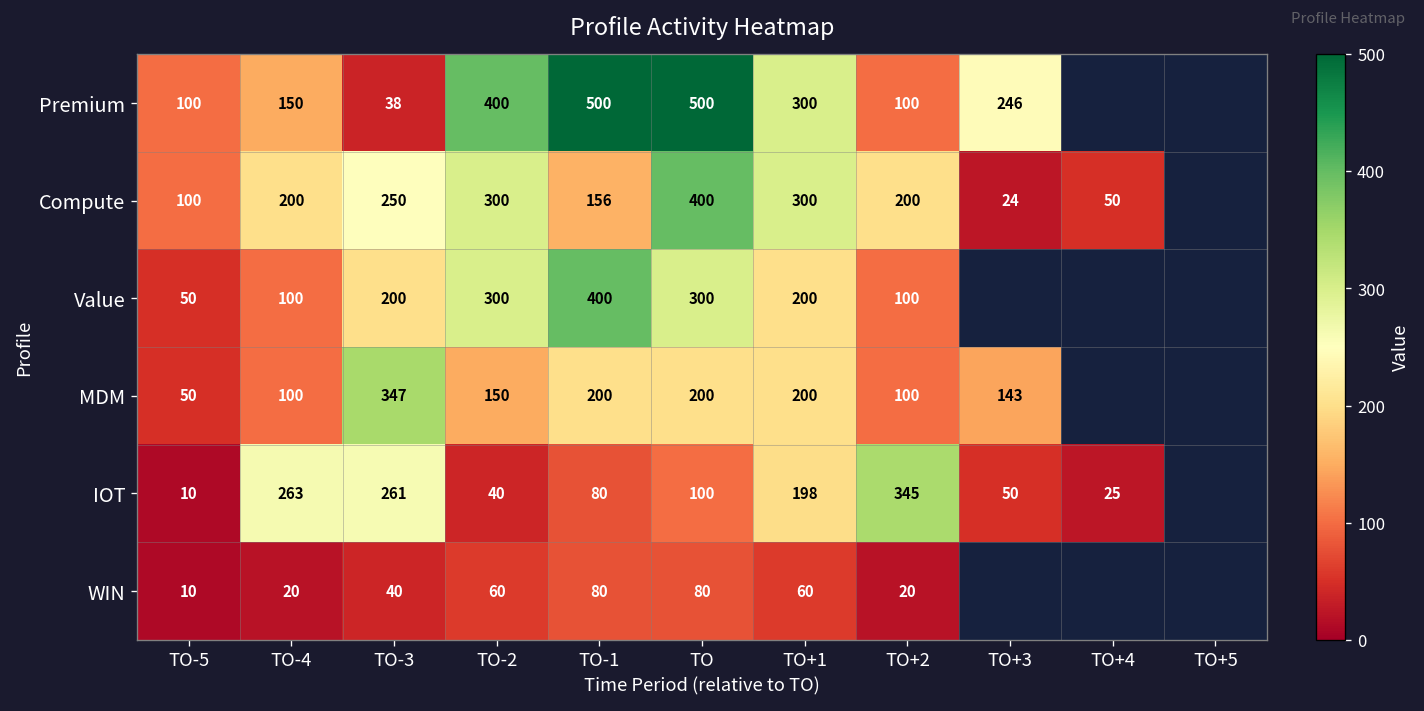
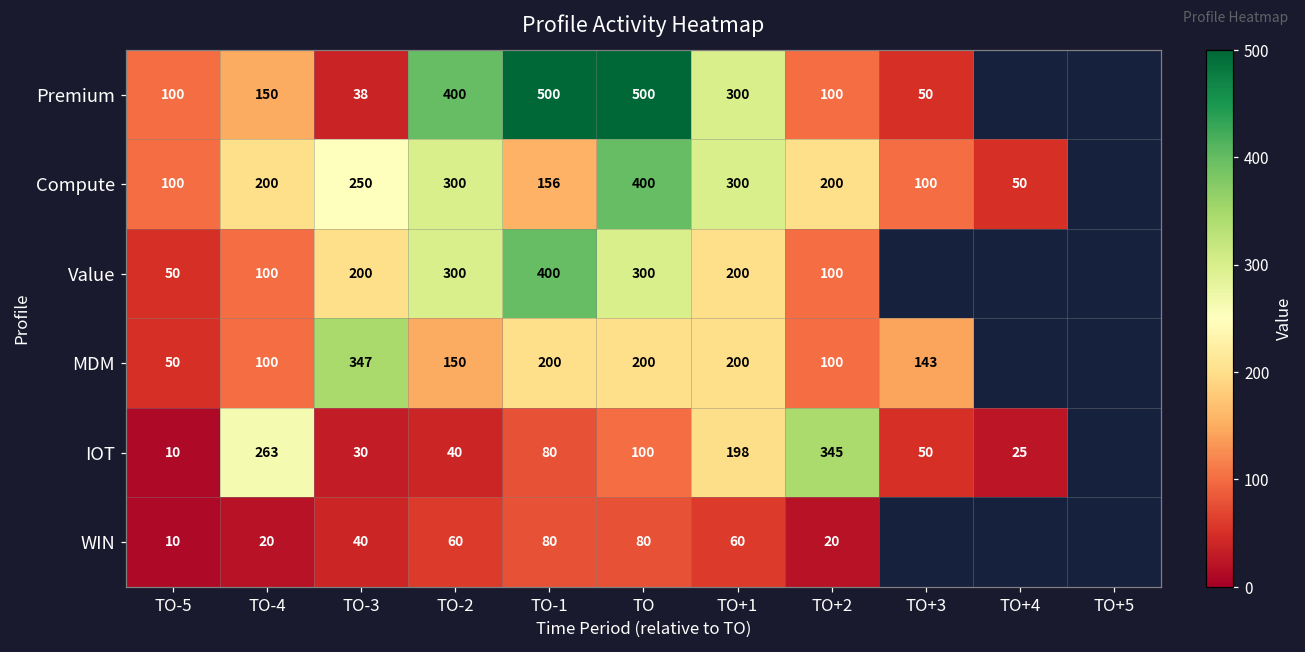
Premium, TO+3: 246 -> 50
Compute, TO+3: 24 -> 100
IOT, TO-3: 261 -> 30
